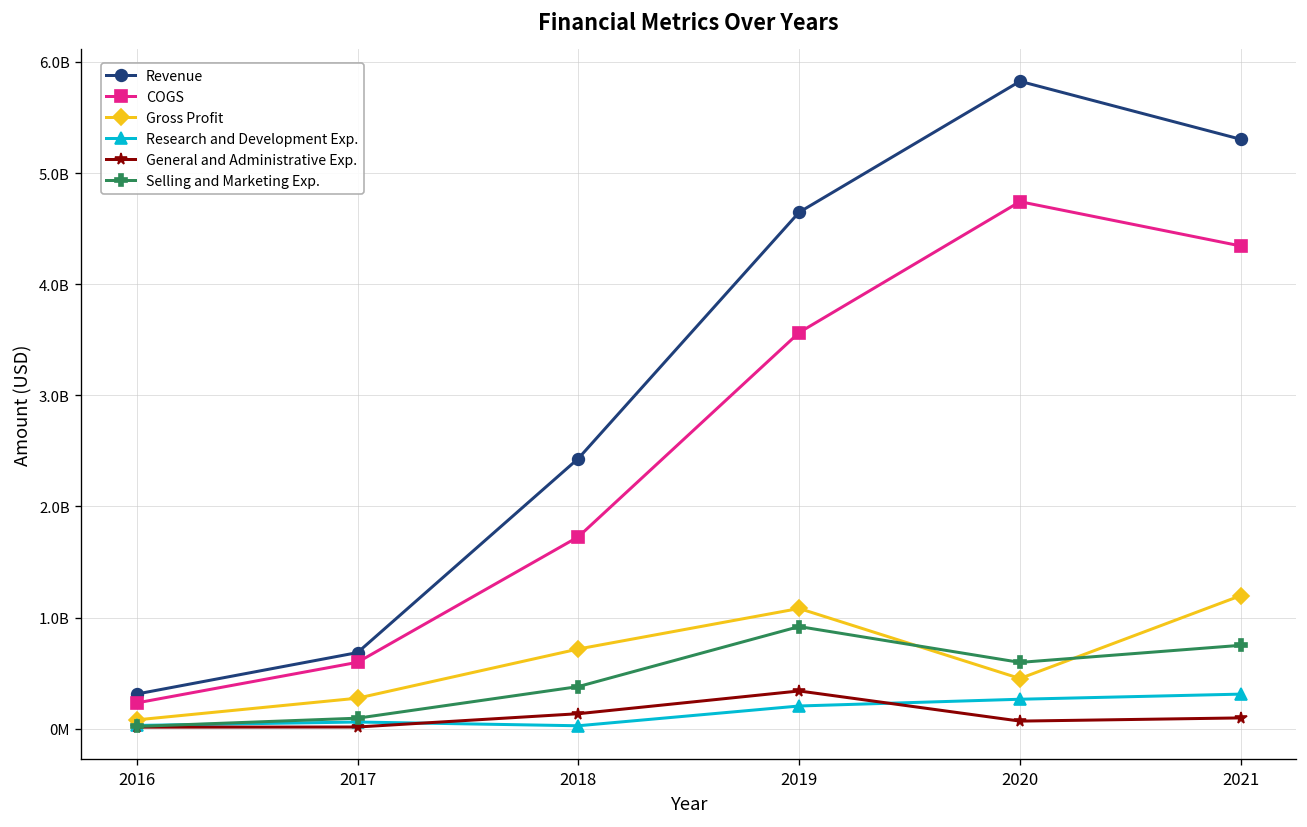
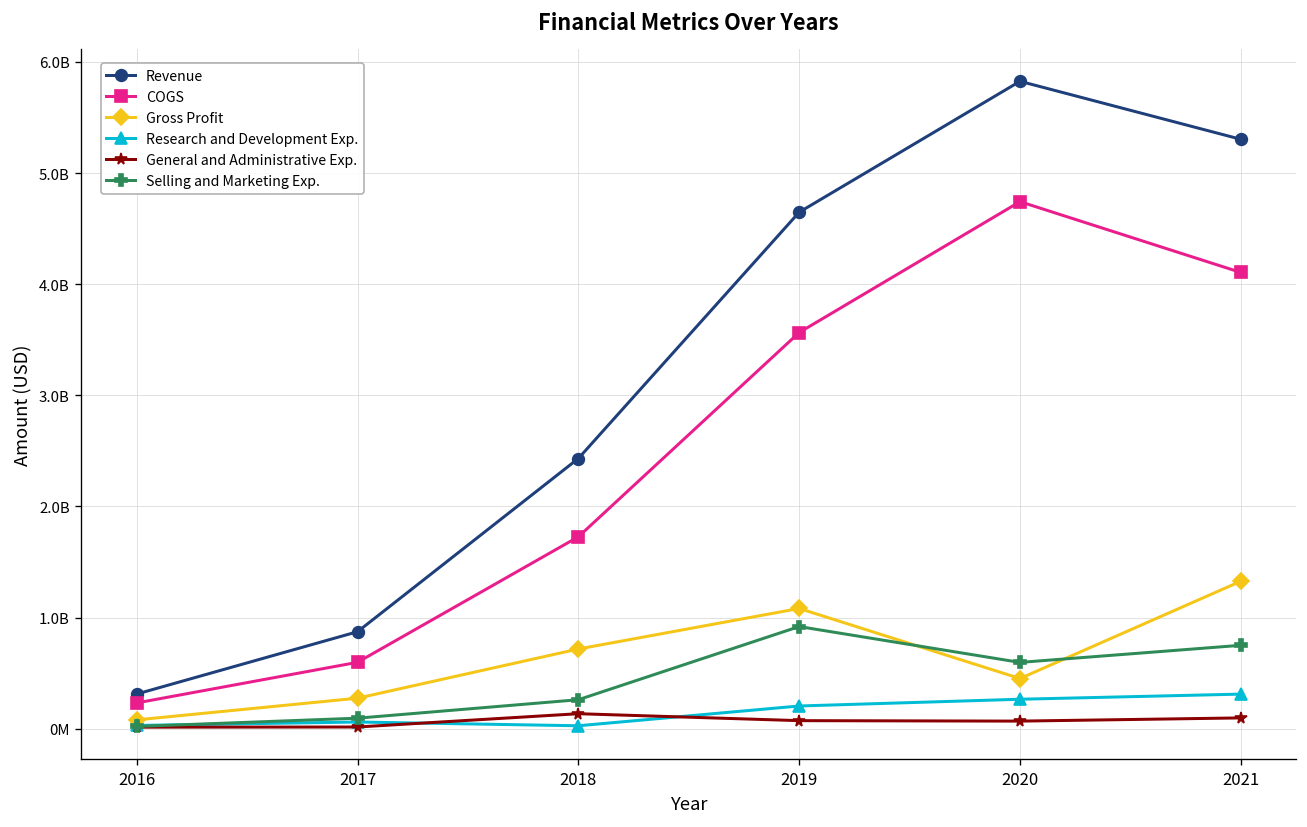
Revenue, 2017: 700000000 -> 900000000
Selling and Marketing Exp., 2018: 400000000 -> 300000000
General and Administrative Exp., 2019: 300000000 -> 100000000
COGS, 2021: 4300000000 -> 4100000000
Gross Profit, 2021: 1200000000 -> 1300000000
